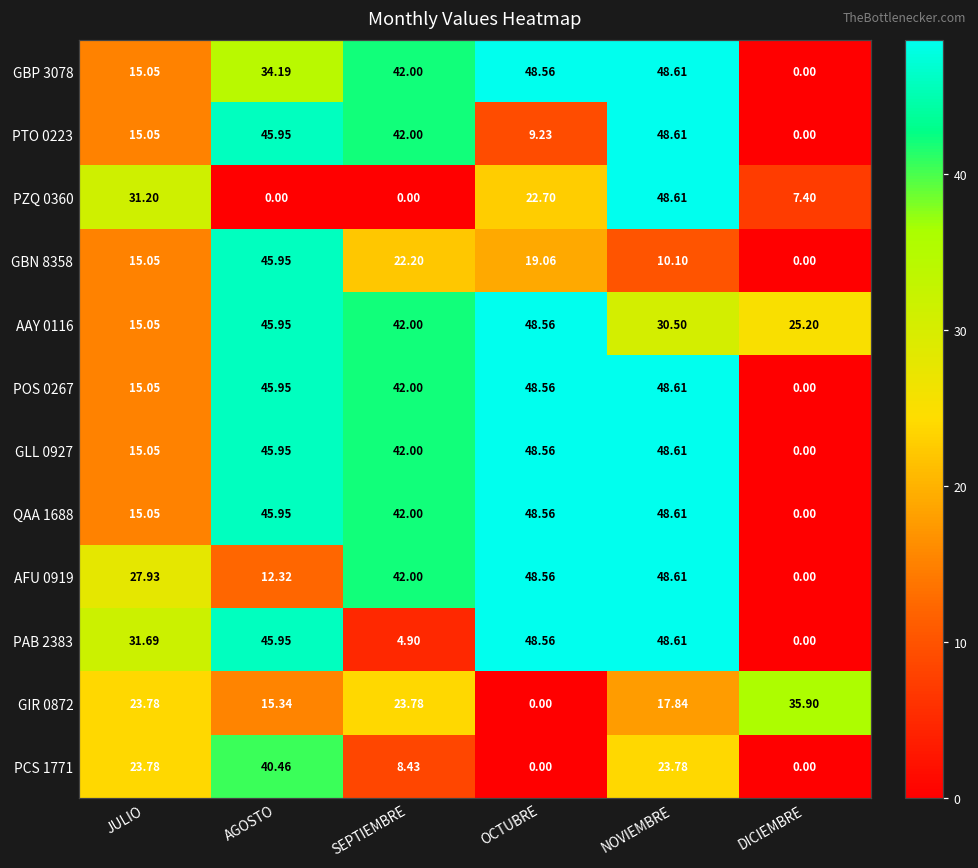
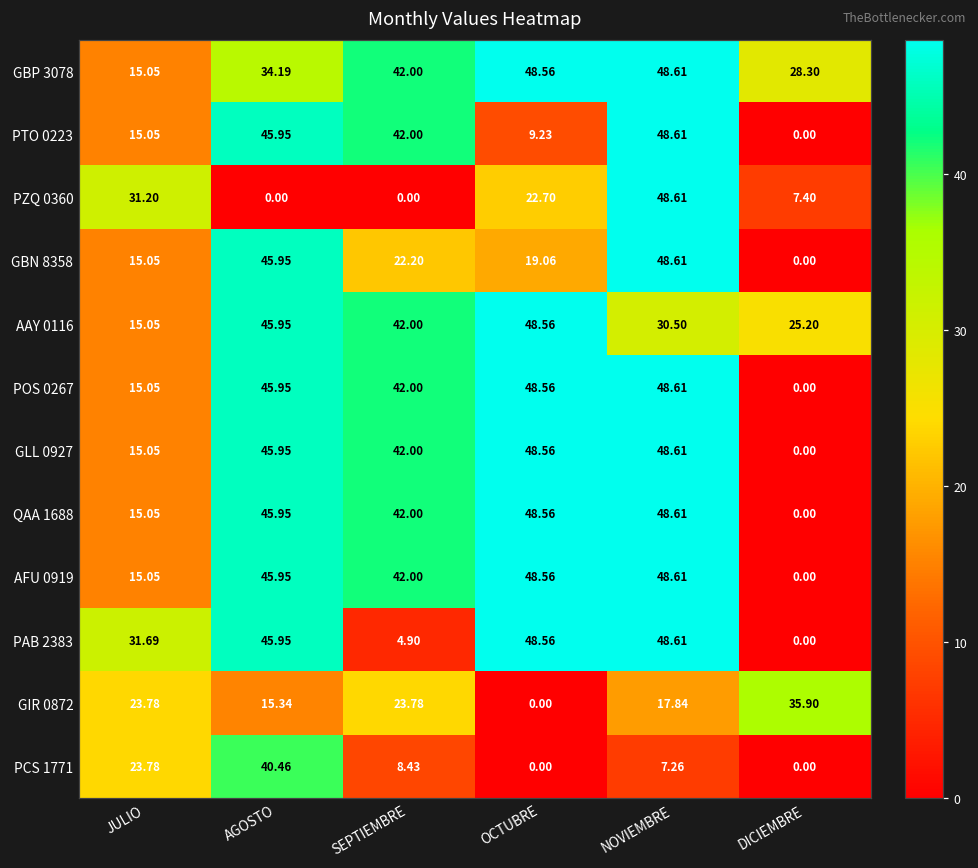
GBP 3078, DICIEMBRE: 0.00 -> 28.30
GBN 8358, NOVIEMBRE: 10.10 -> 48.61
AFU 0919, JULIO: 27.93 -> 15.05
AFU 0919, AGOSTO: 12.32 -> 45.95
PCS 1771, NOVIEMBRE: 23.78 -> 7.26
